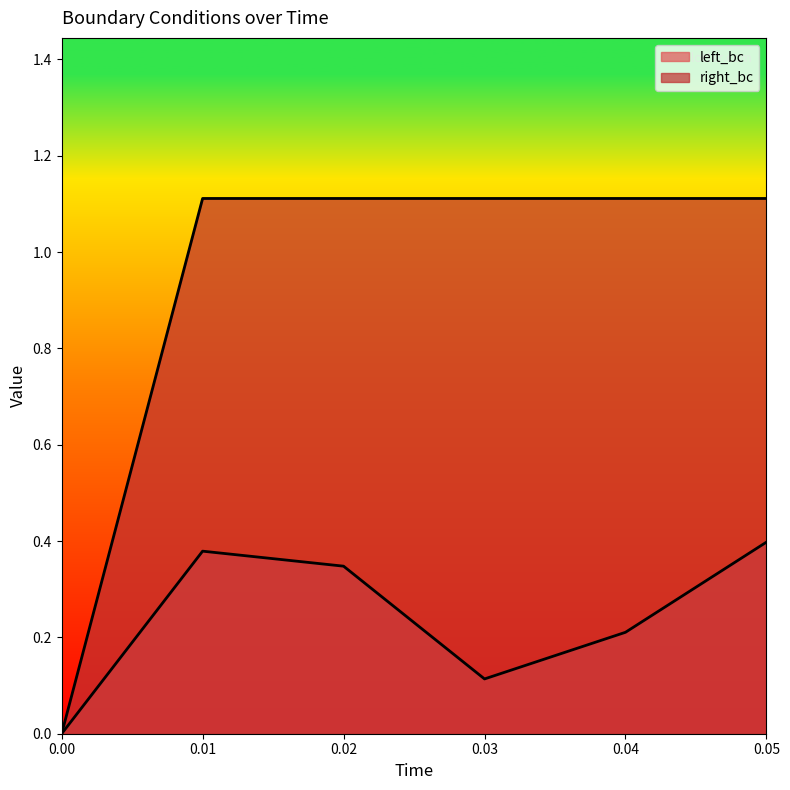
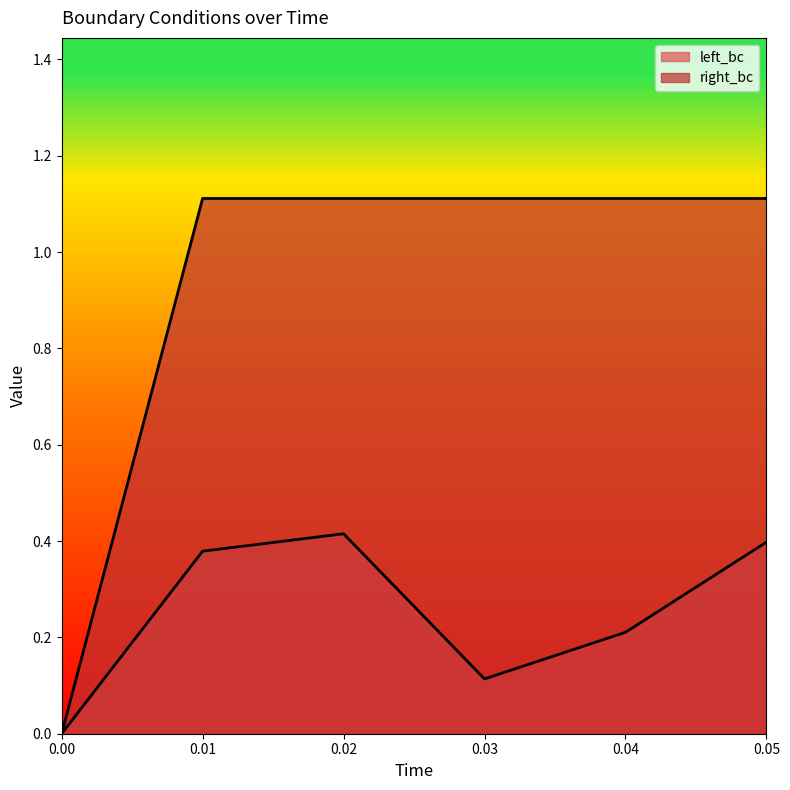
left_bc, 0.02: 0.35 -> 0.42
